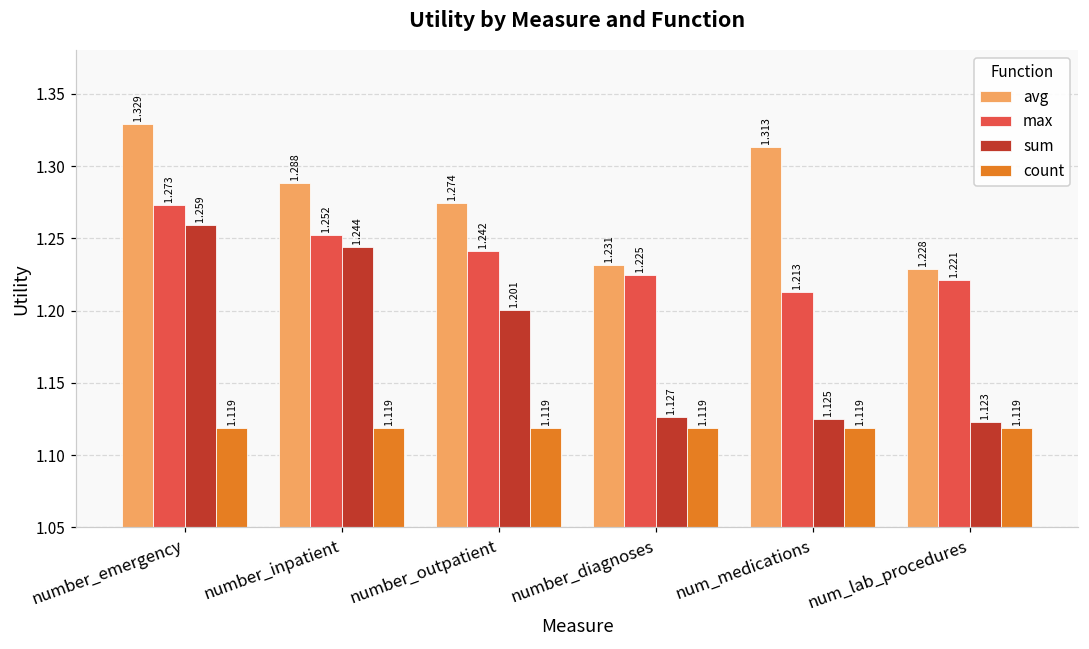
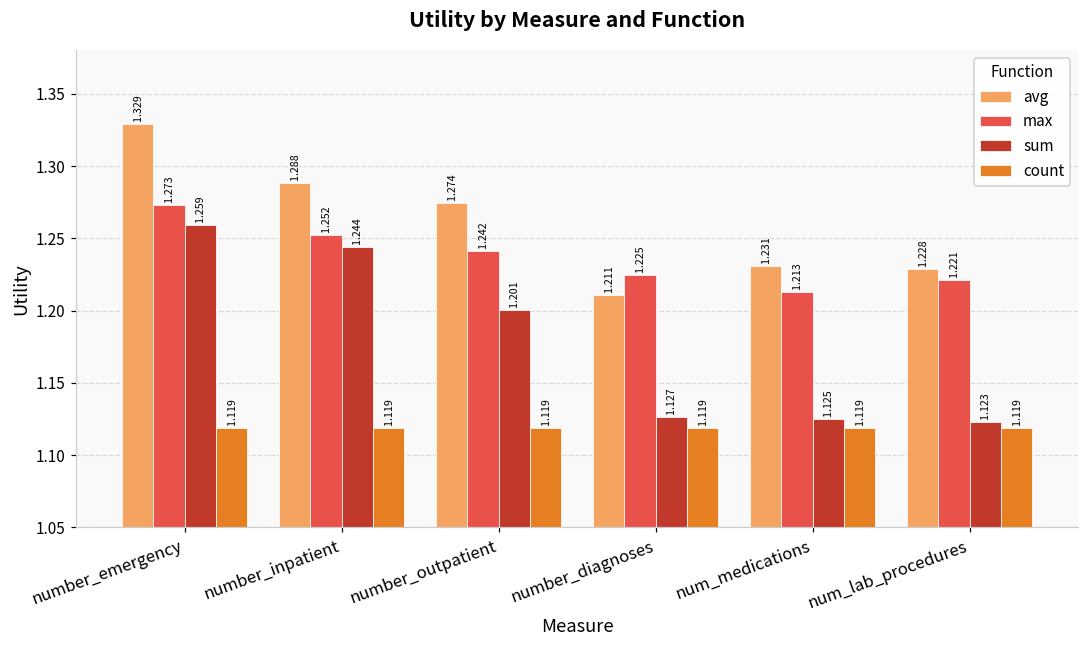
avg, number_diagnoses: 1.231 -> 1.211
avg, num_medications: 1.313 -> 1.231
